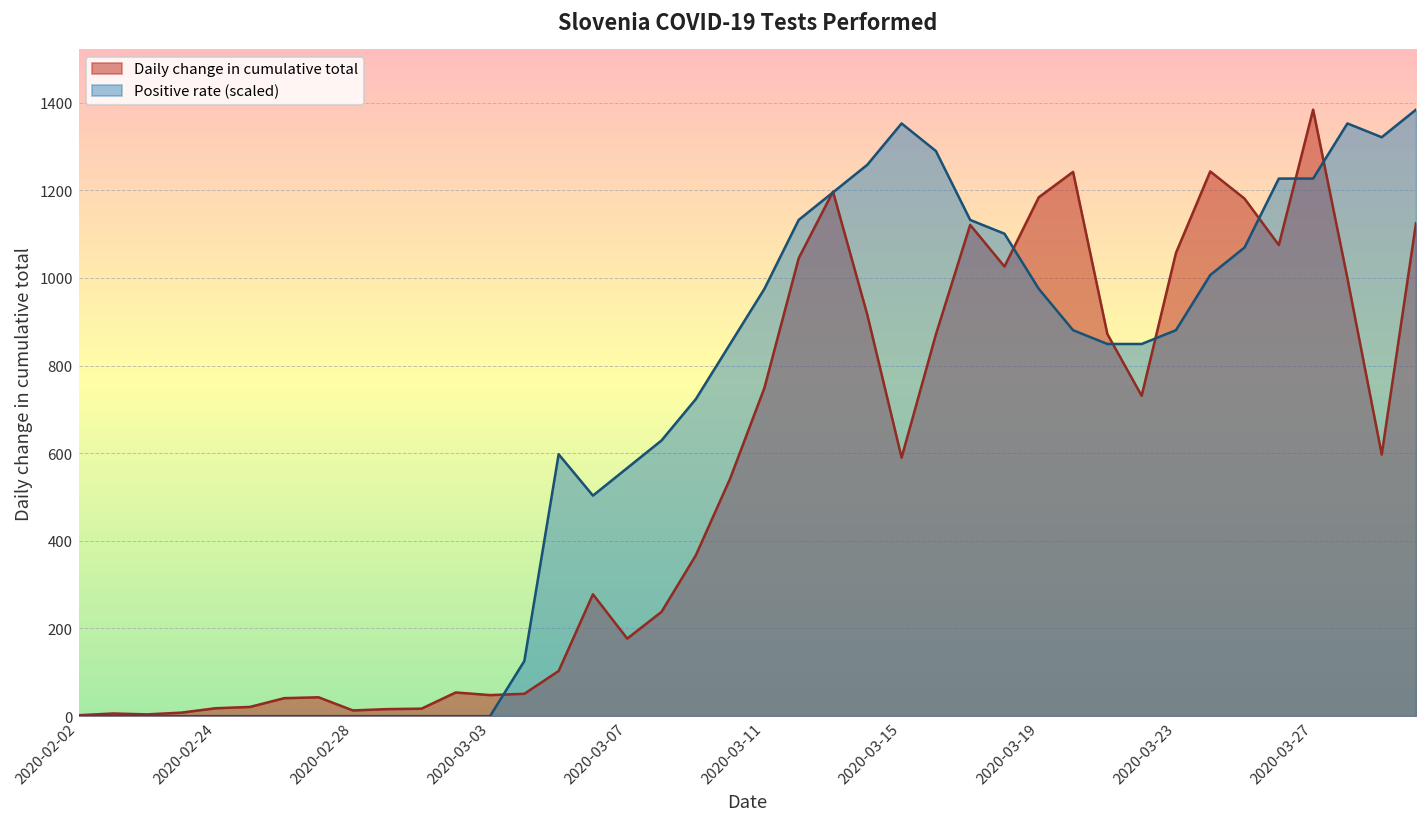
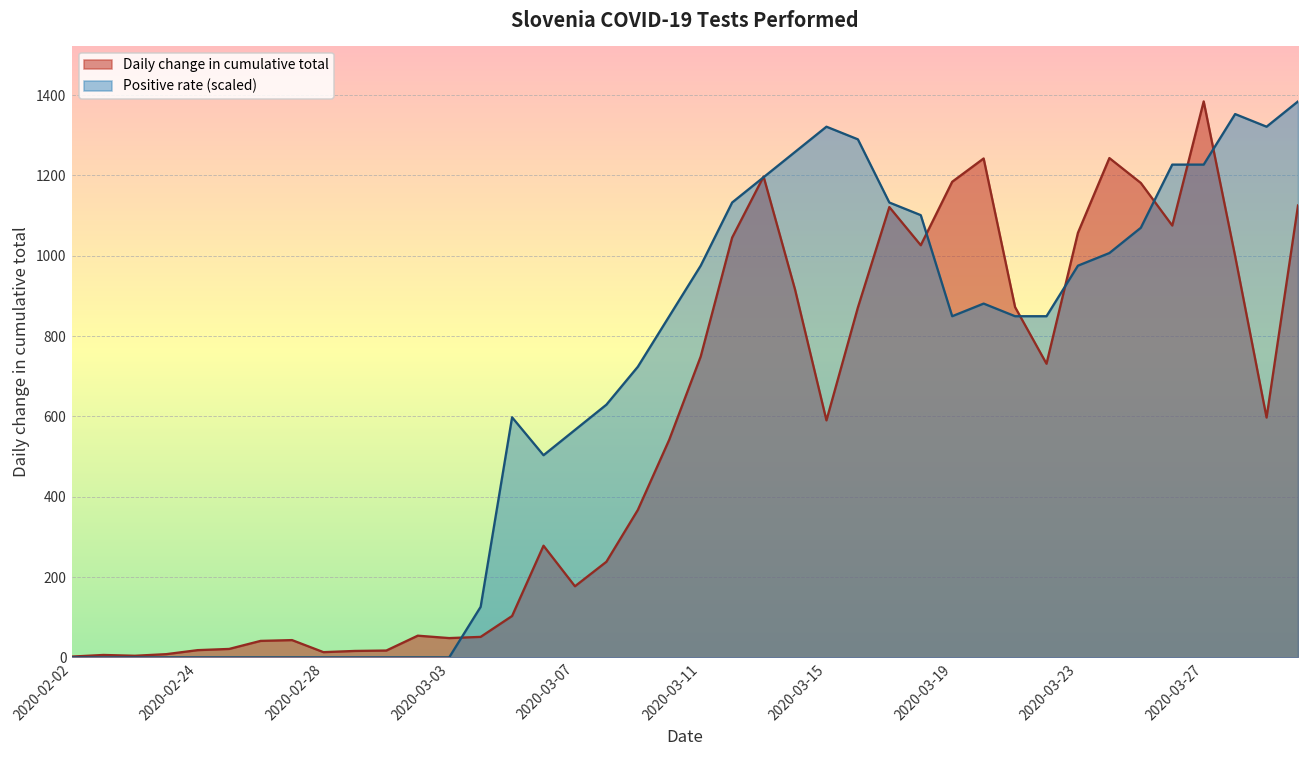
Positive rate (scaled), 2020-03-15: 1350 -> 1320
Positive rate (scaled), 2020-03-19: 980 -> 850
Positive rate (scaled), 2020-03-23: 880 -> 980
